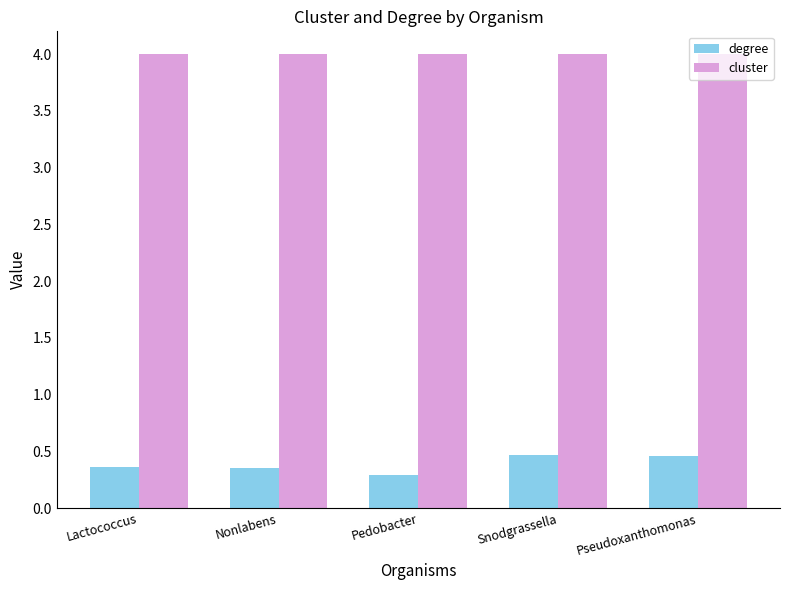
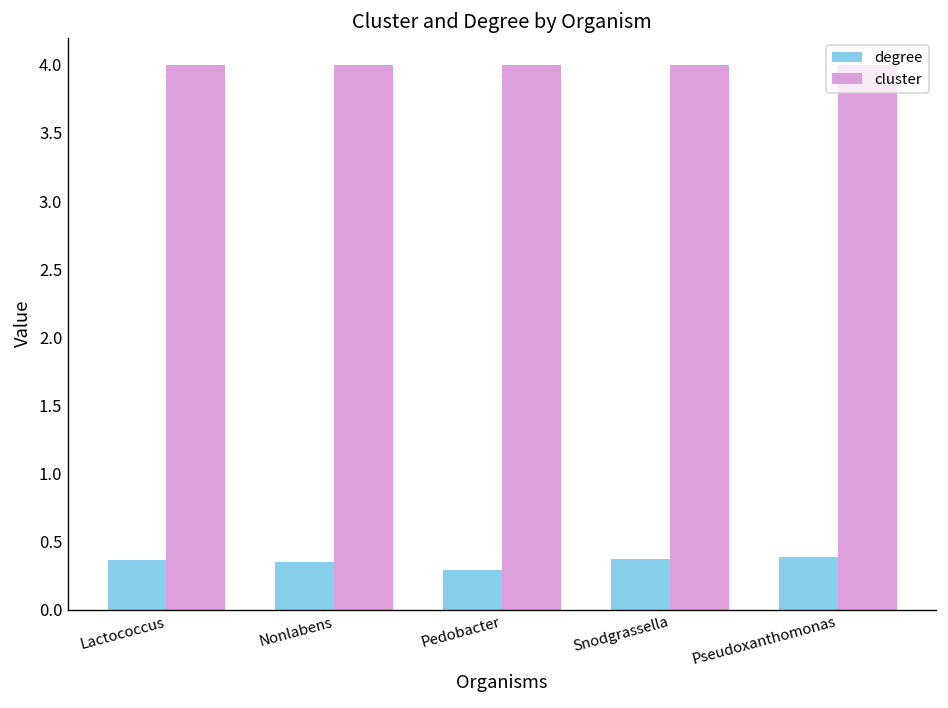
degree, Snodgrassella: 0.46 -> 0.37
degree, Pseudoxanthomonas: 0.46 -> 0.38
